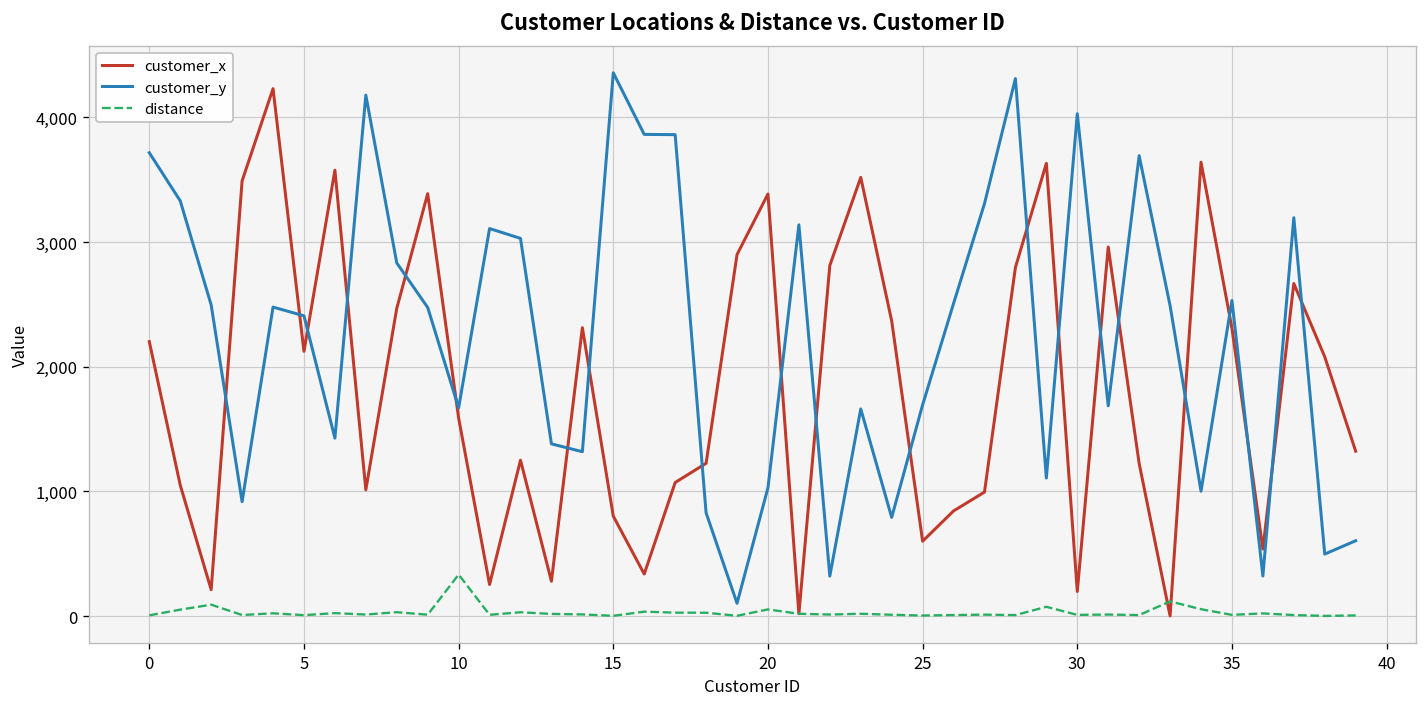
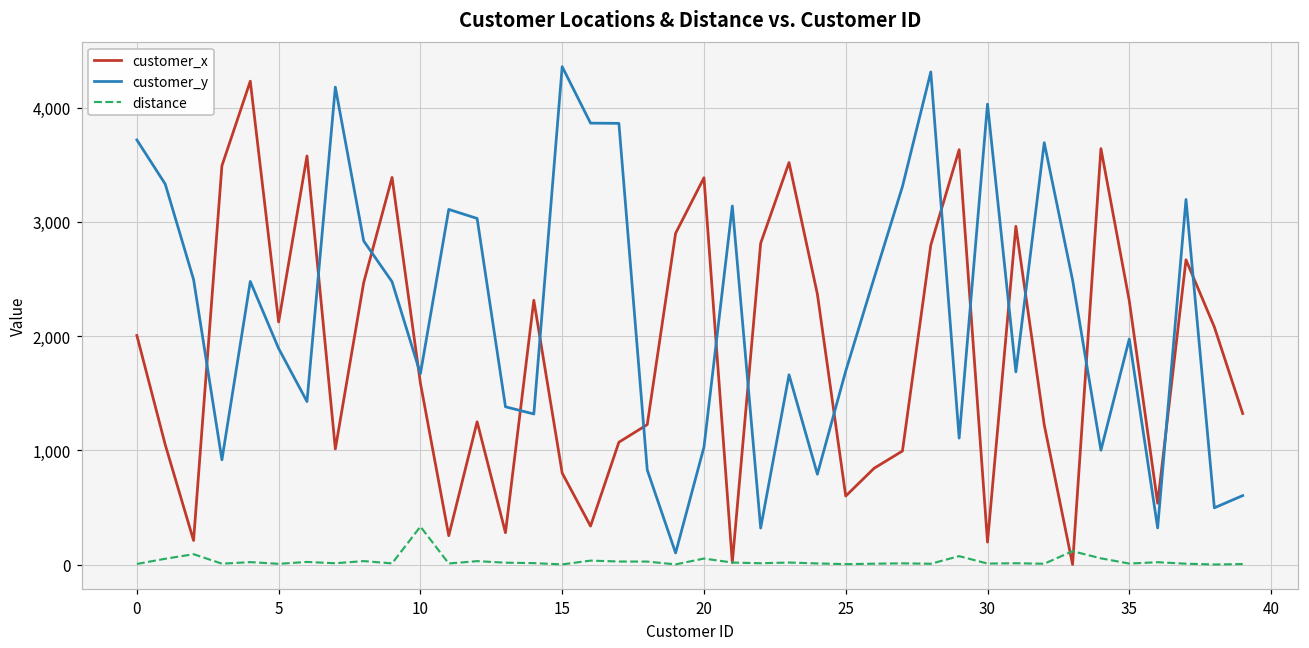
customer_x, 0: 2,200 -> 2,010
customer_y, 5: 2,410 -> 1,890
customer_y, 35: 2,530 -> 1,980
